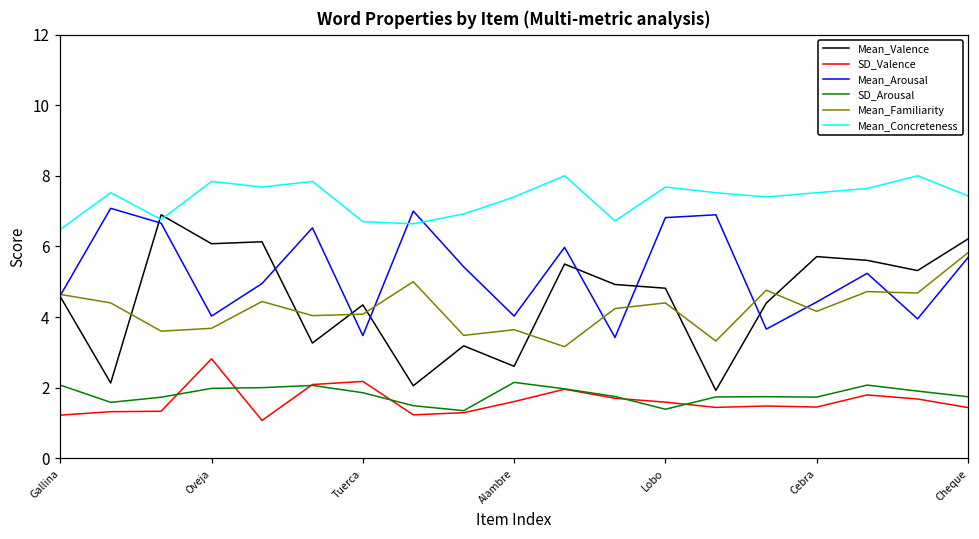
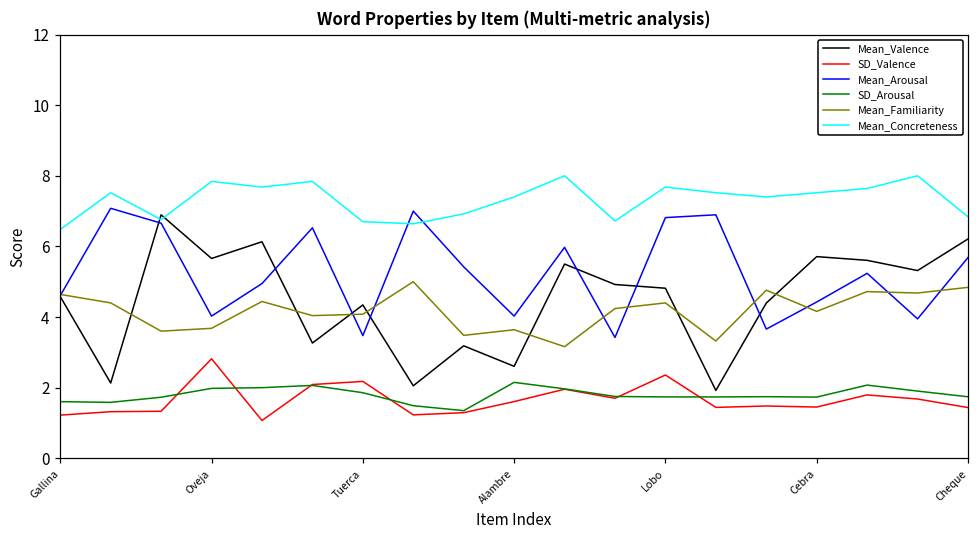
SD_Arousal, Gallina: 2.1 -> 1.6
Mean_Valence, Oveja: 6.1 -> 5.7
SD_Valence, Lobo: 1.6 -> 2.4
SD_Arousal, Lobo: 1.4 -> 1.7
Mean_Familiarity, Cheque: 5.8 -> 4.8
Mean_Concreteness, Cheque: 7.4 -> 6.8
